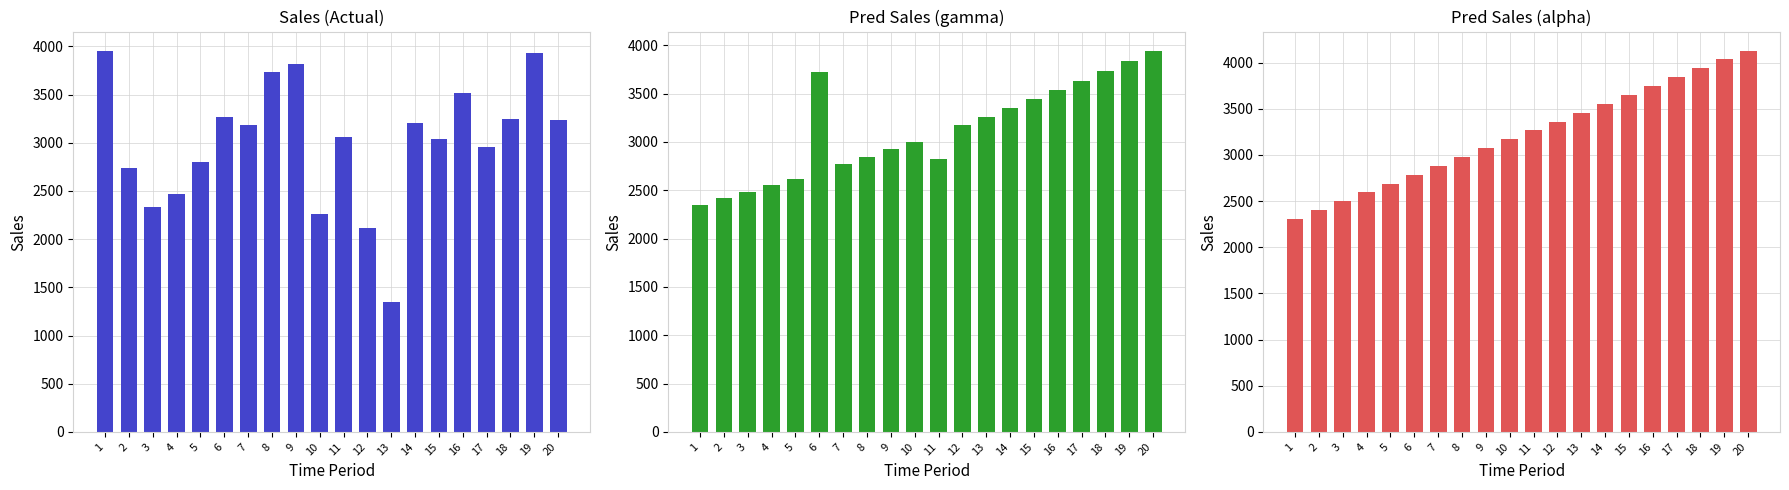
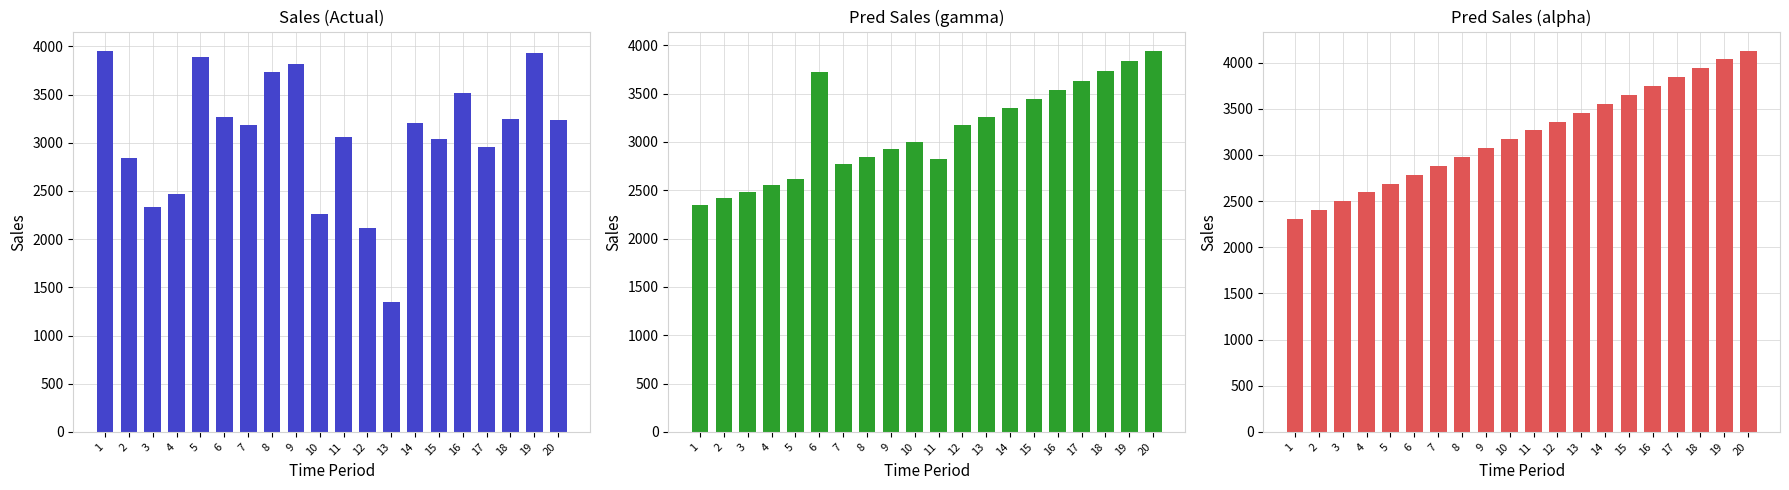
Sales (Actual), 2: 2700 -> 2800
Sales (Actual), 5: 2800 -> 3900
